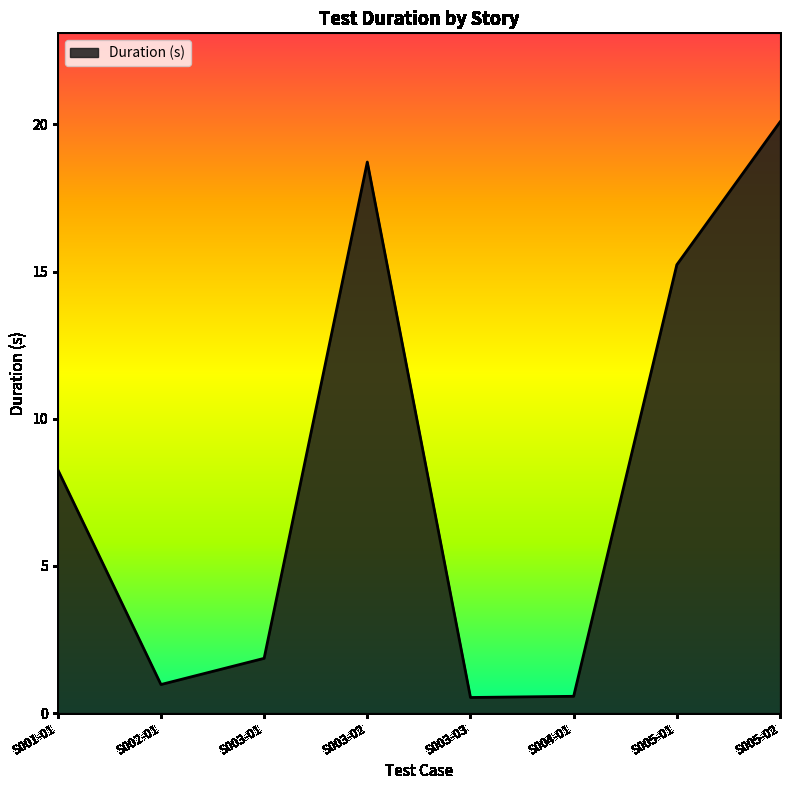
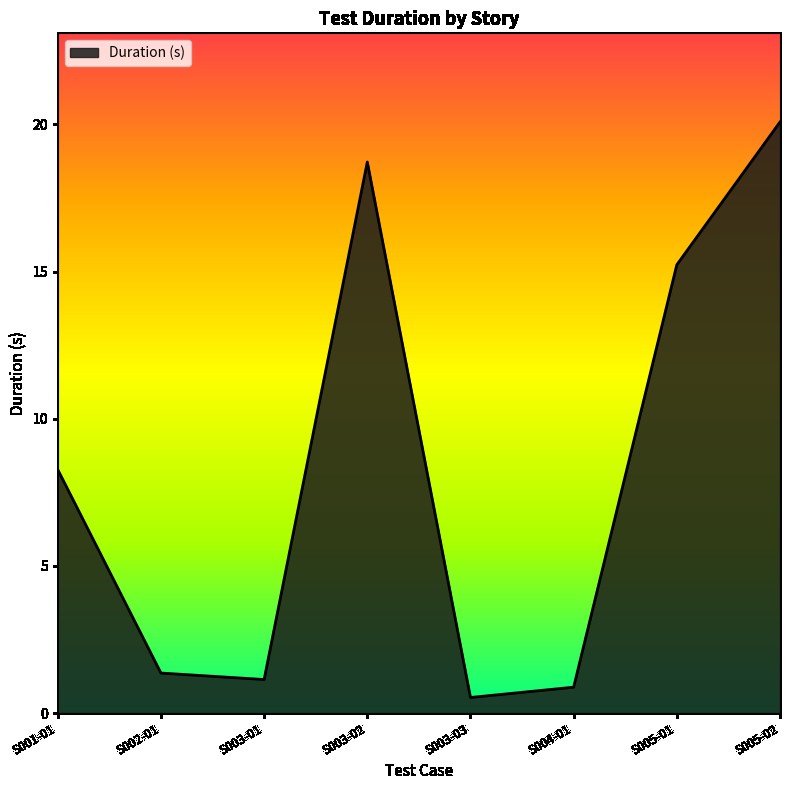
S002-01: 1.0 -> 1.4
S003-01: 1.9 -> 1.1
S004-01: 0.6 -> 0.9
